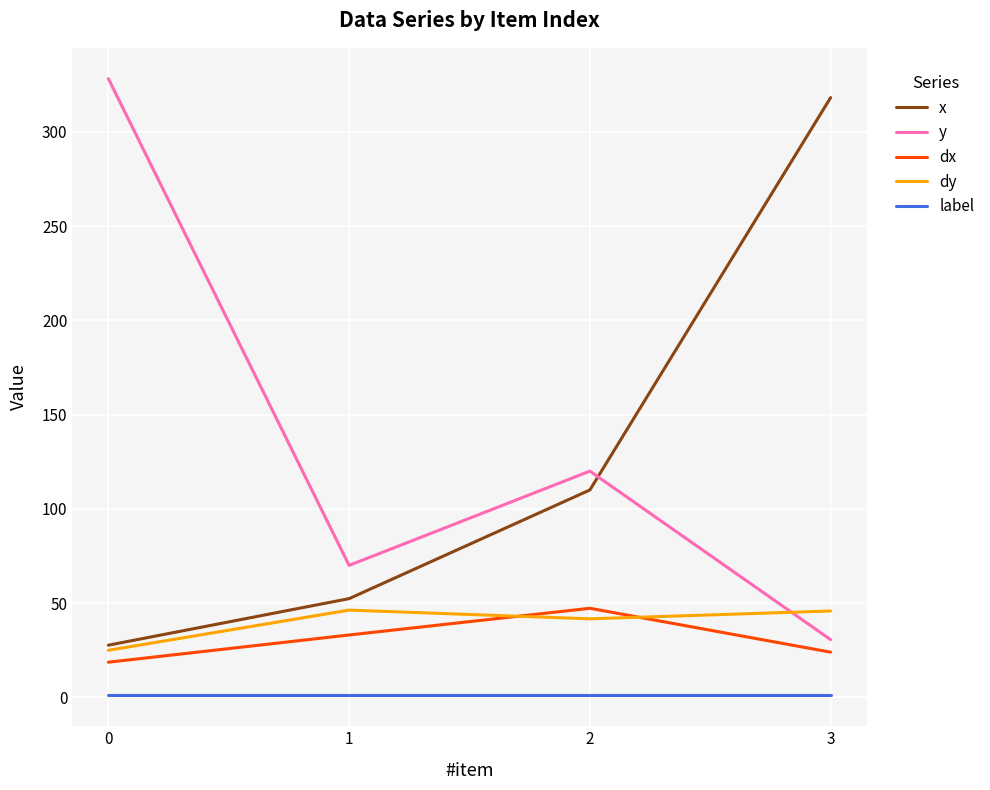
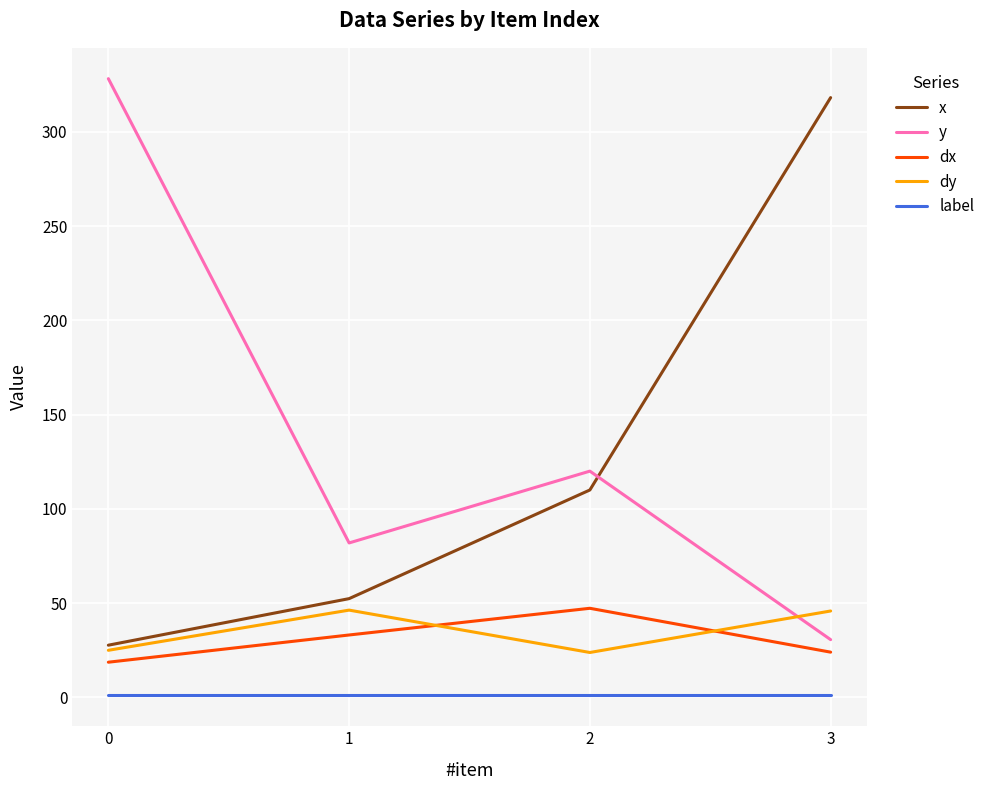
y, 1: 70 -> 82
dy, 2: 42 -> 24
